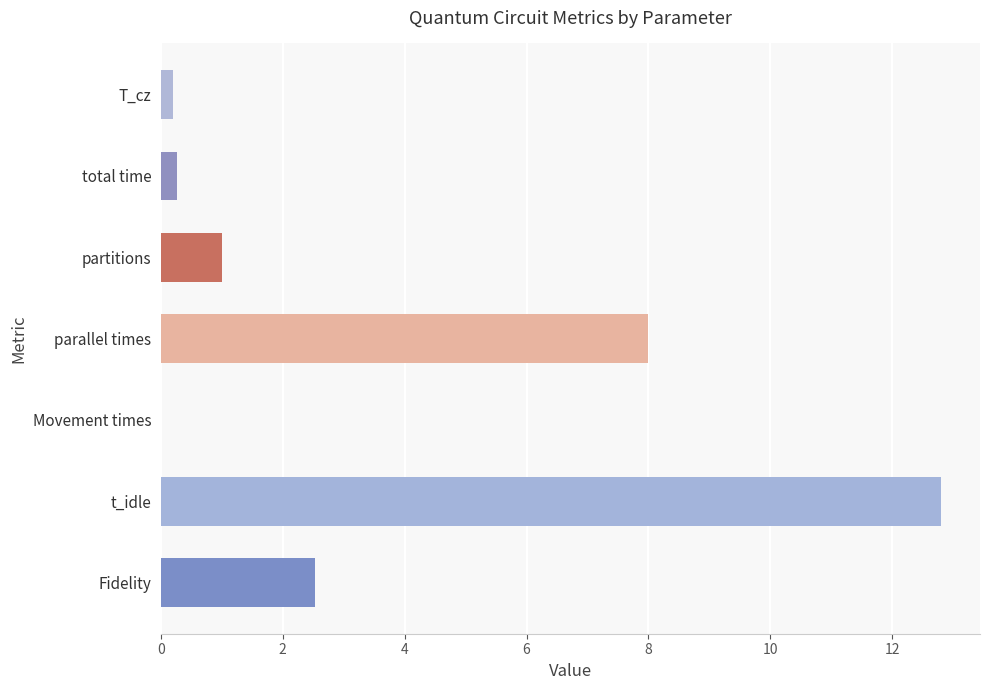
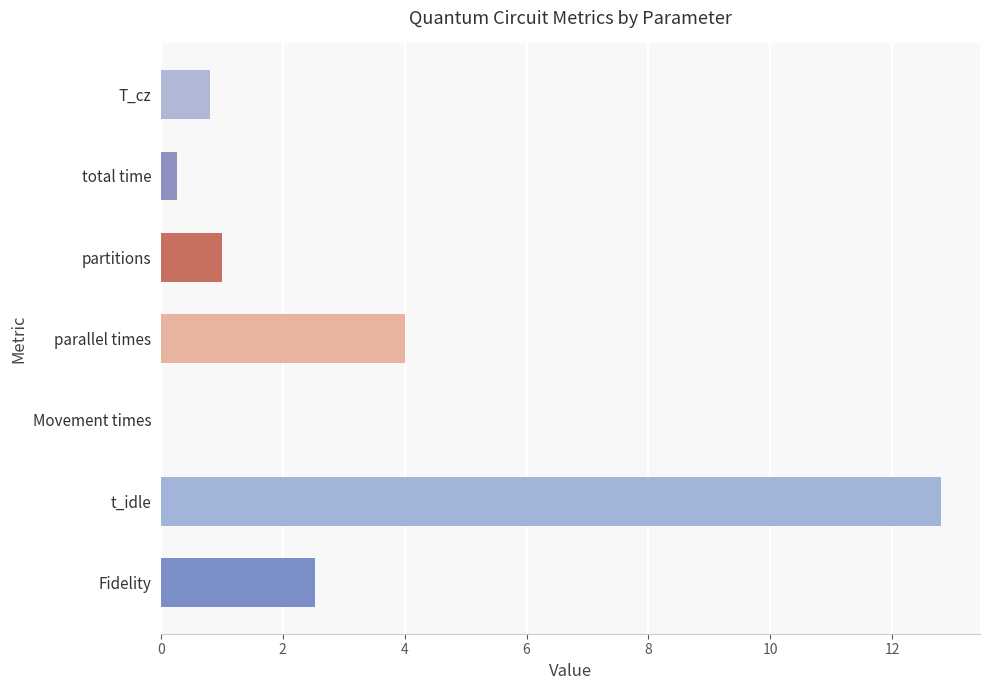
T_cz: 0.2 -> 0.8
parallel times: 8 -> 4
